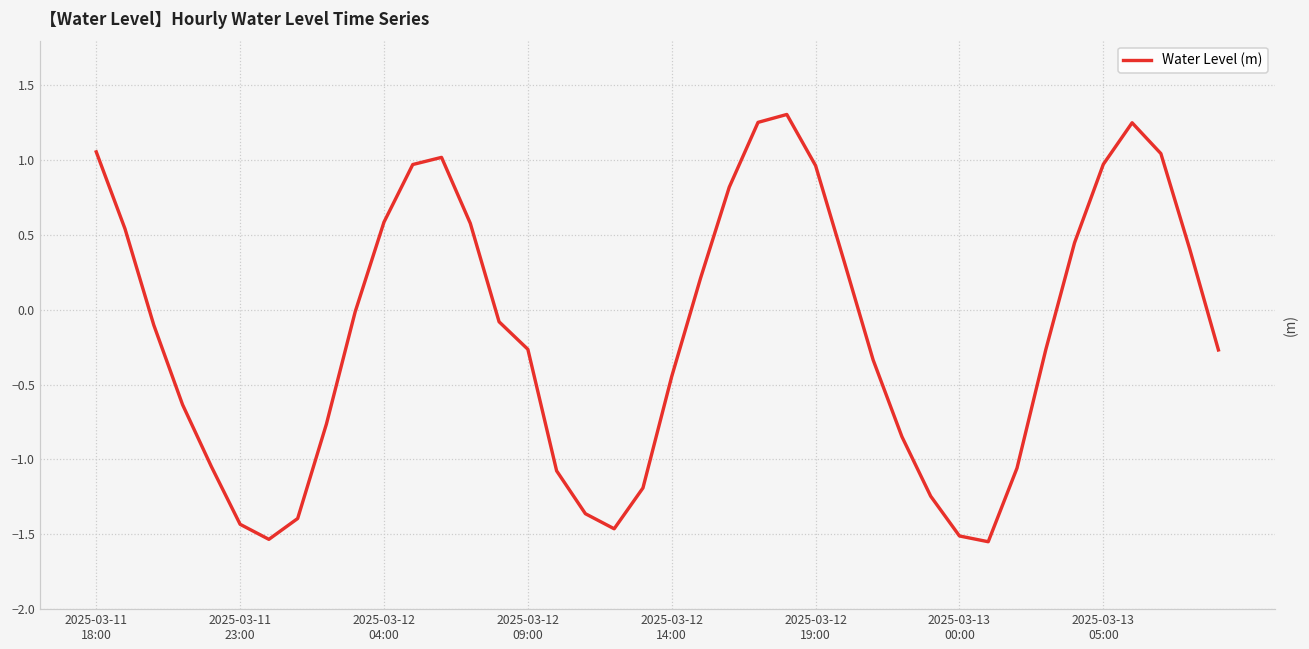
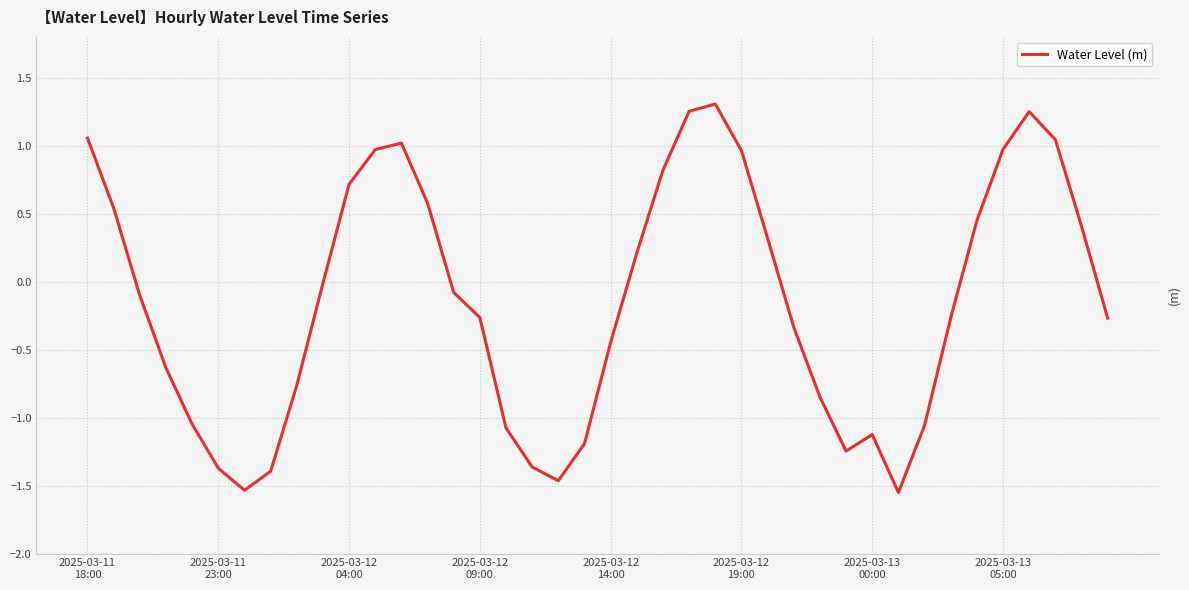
2025-03-11 23:00: -1.43 -> -1.37
2025-03-12 04:00: 0.59 -> 0.72
2025-03-13 00:00: -1.51 -> -1.12
